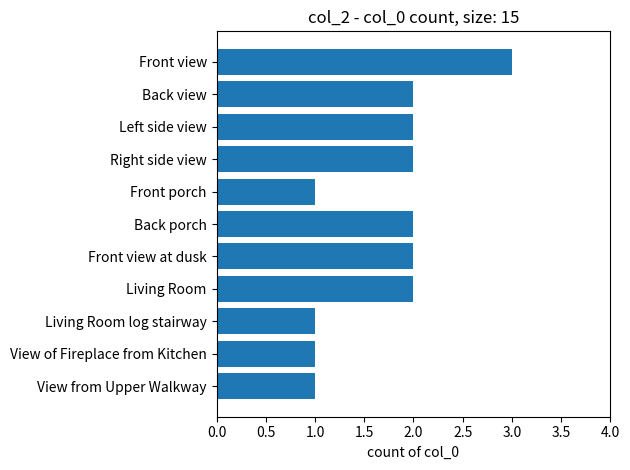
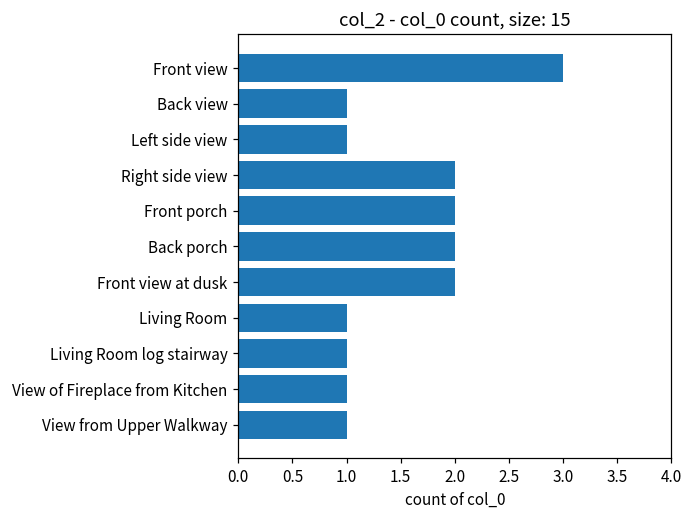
Back view: 2 -> 1
Left side view: 2 -> 1
Front porch: 1 -> 2
Living Room: 2 -> 1
